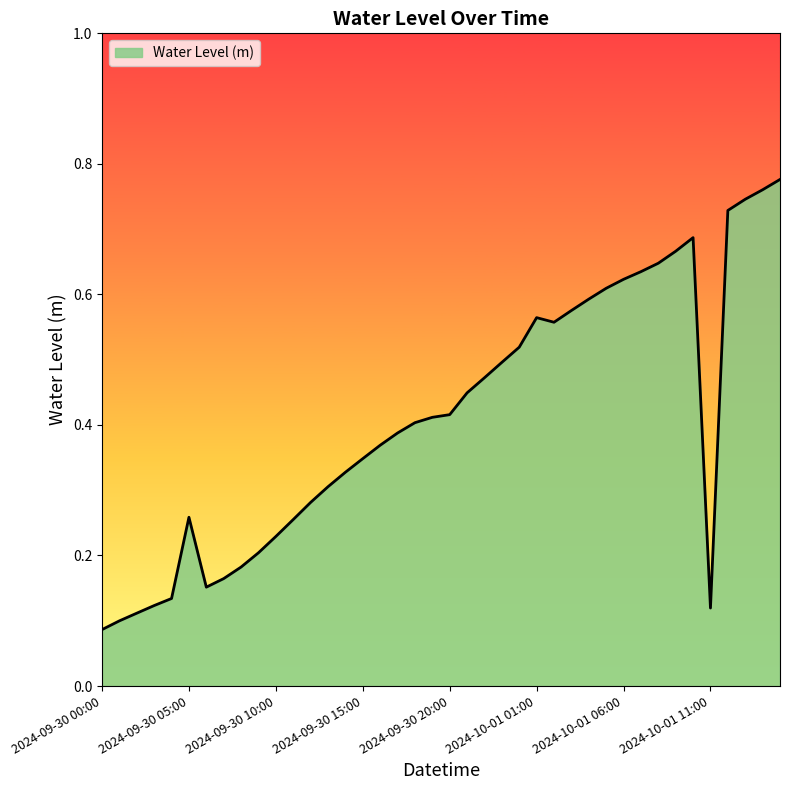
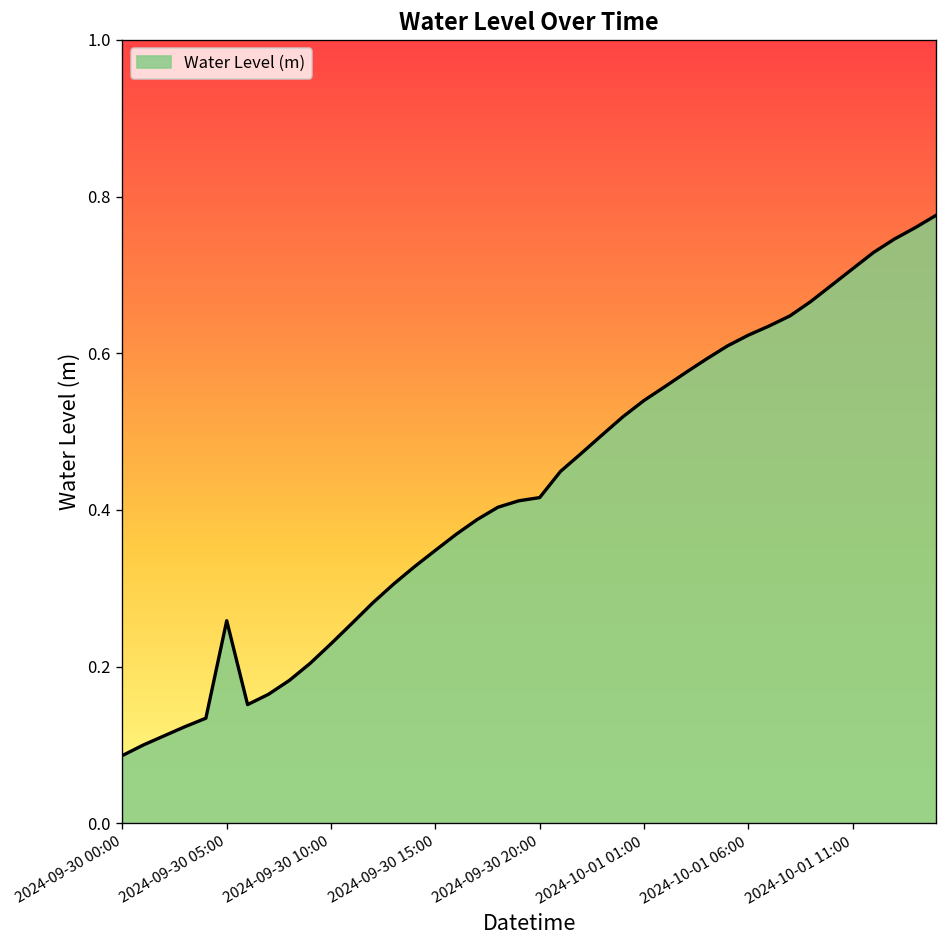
2024-10-01 01:00: 0.56 -> 0.54
2024-10-01 11:00: 0.12 -> 0.71
